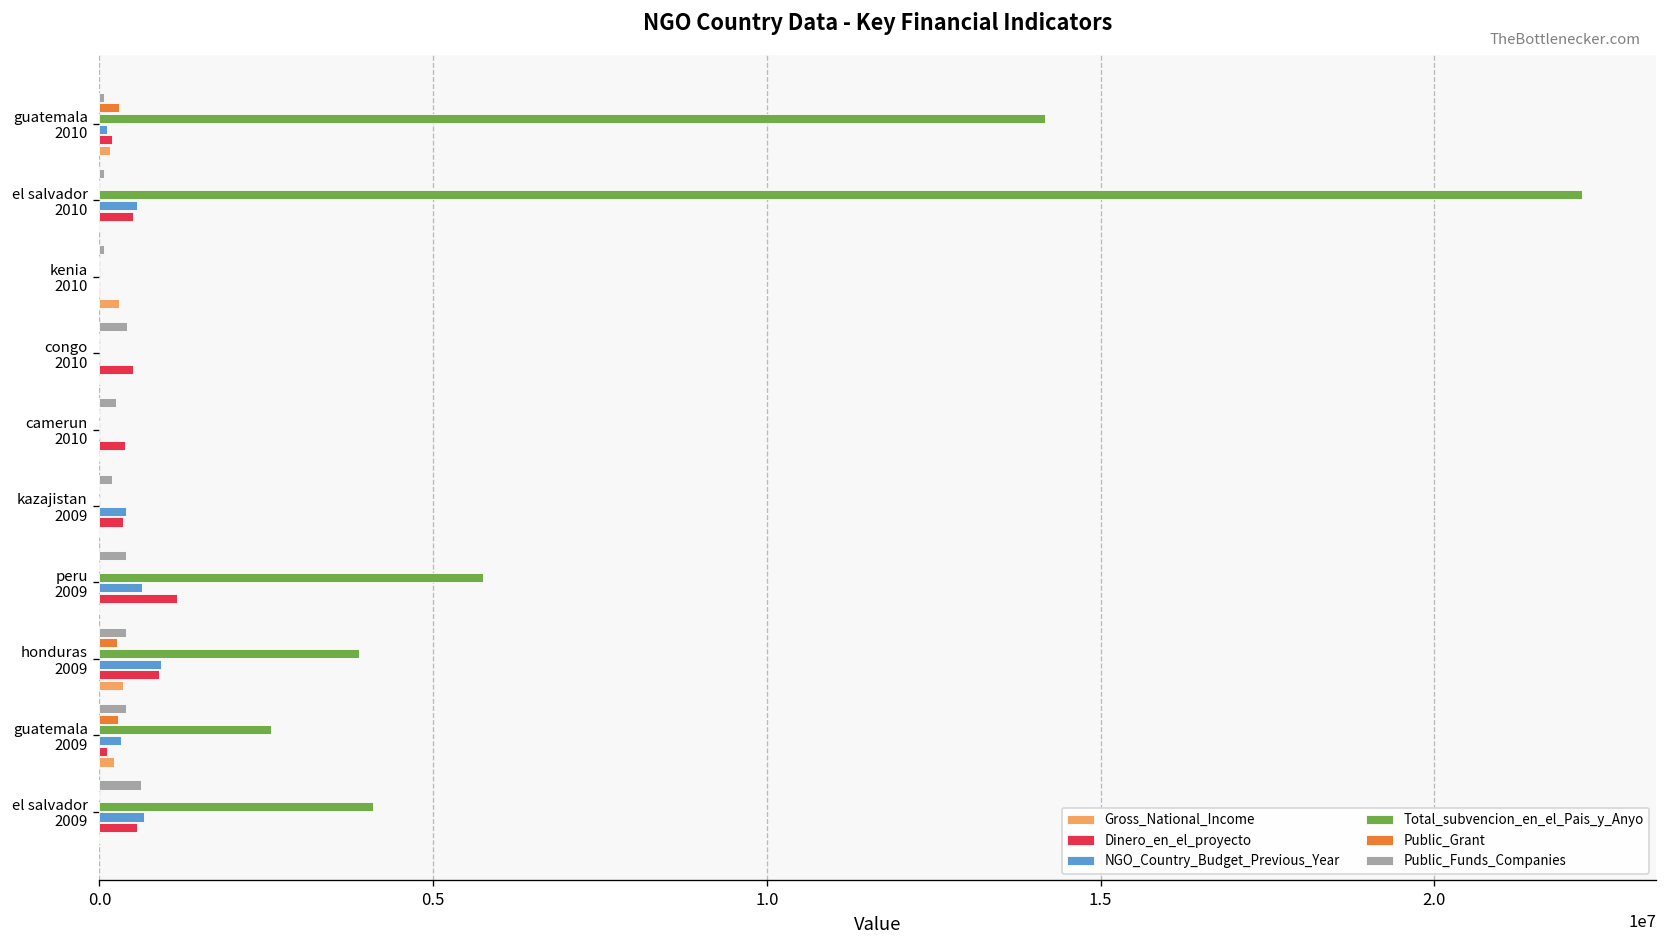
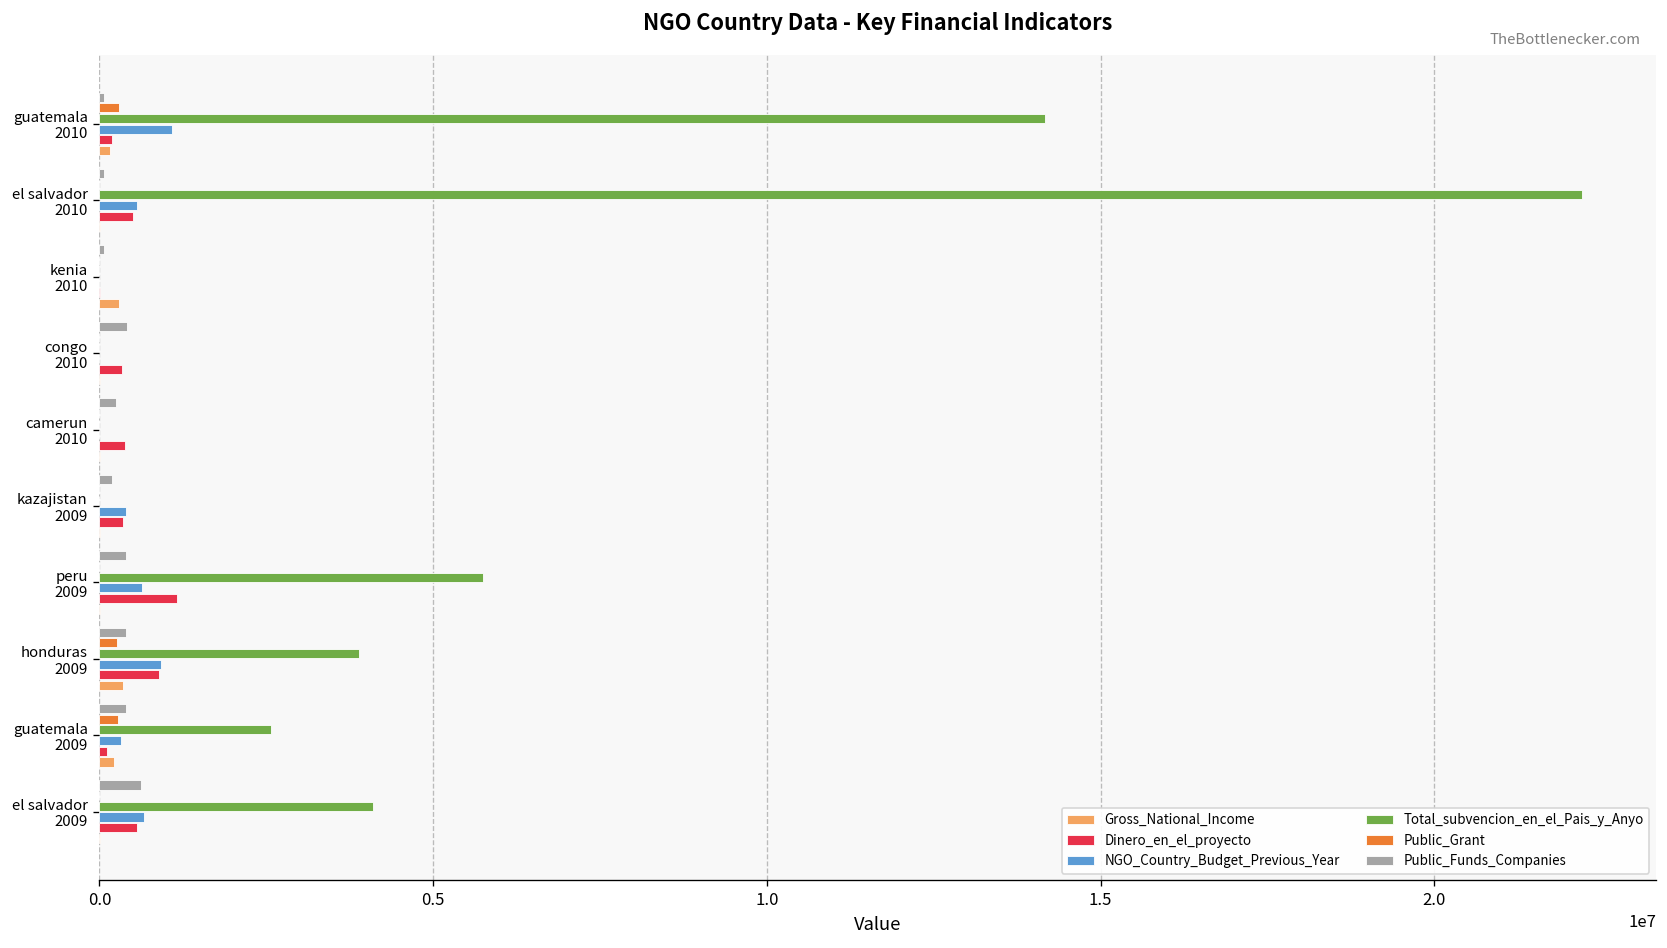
NGO_Country_Budget_Previous_Year, guatemala 2010: 100000 -> 1100000
Dinero_en_el_proyecto, congo 2010: 500000 -> 300000
